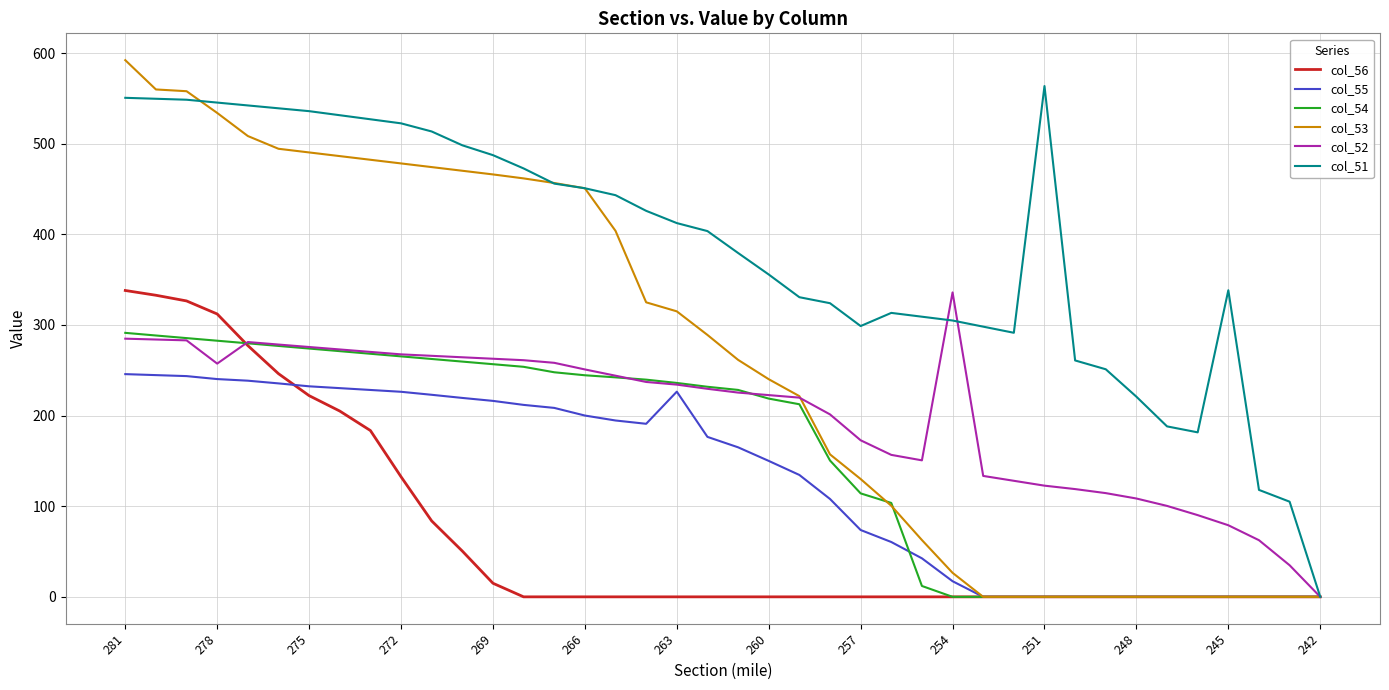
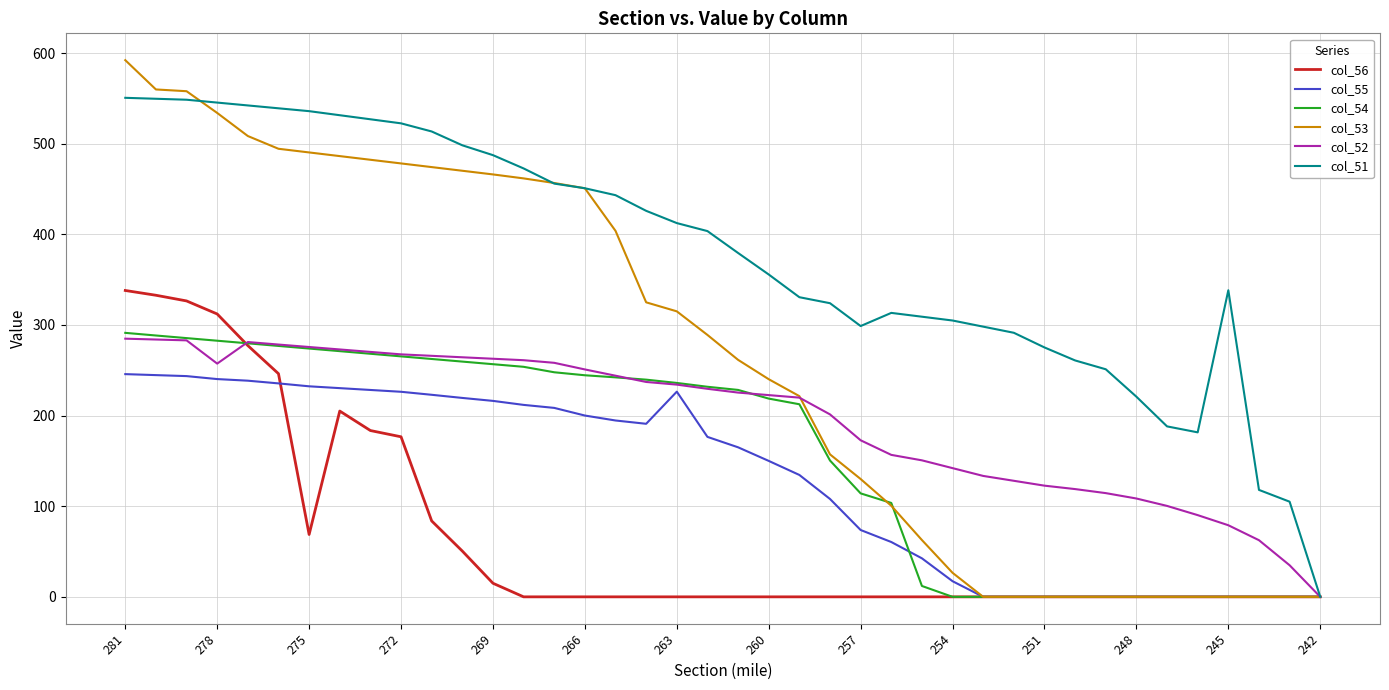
col_56, 275: 220 -> 70
col_56, 272: 130 -> 180
col_52, 254: 340 -> 140
col_51, 251: 560 -> 280
